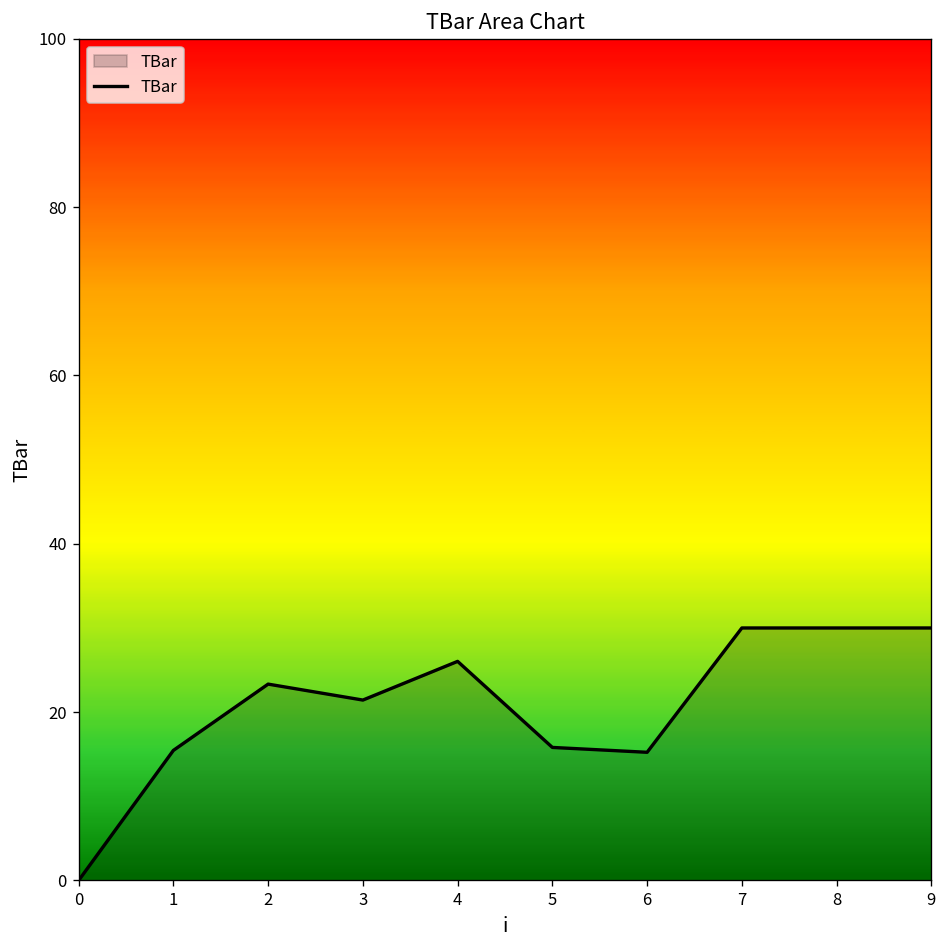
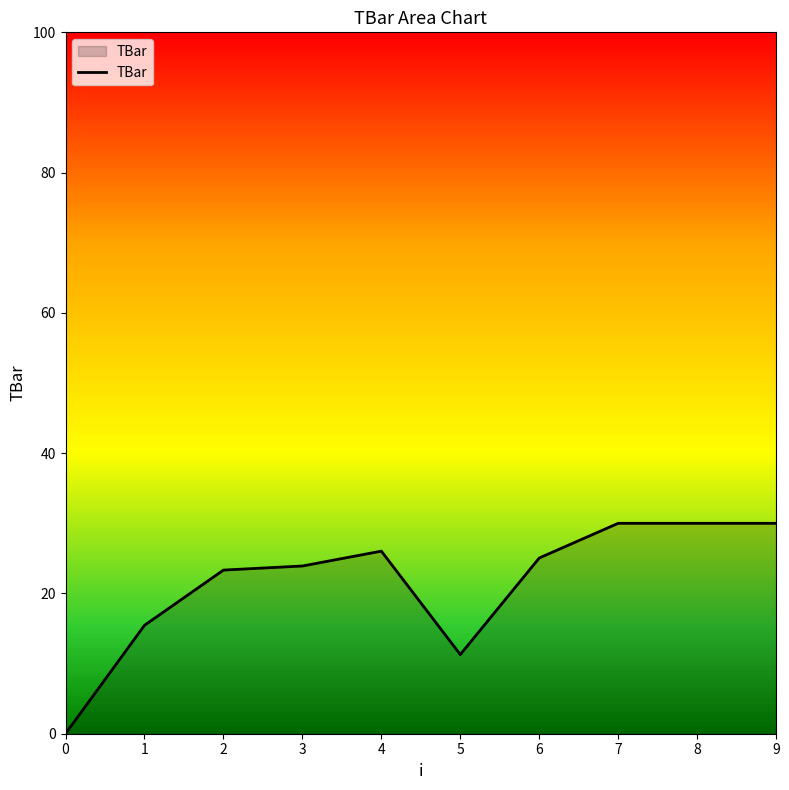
3: 21 -> 24
5: 16 -> 11
6: 15 -> 25
